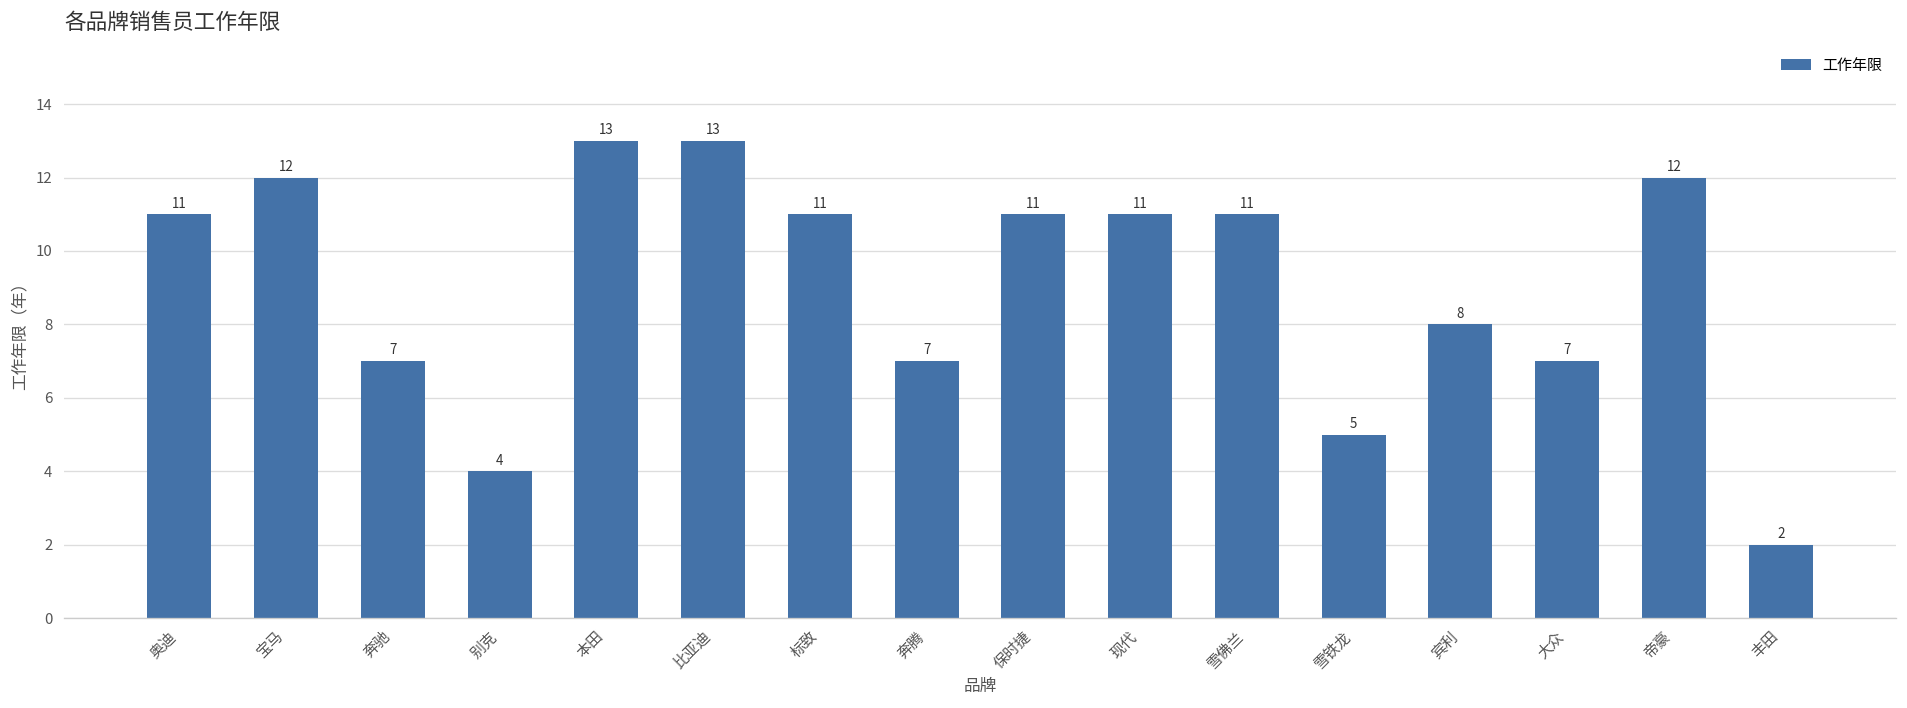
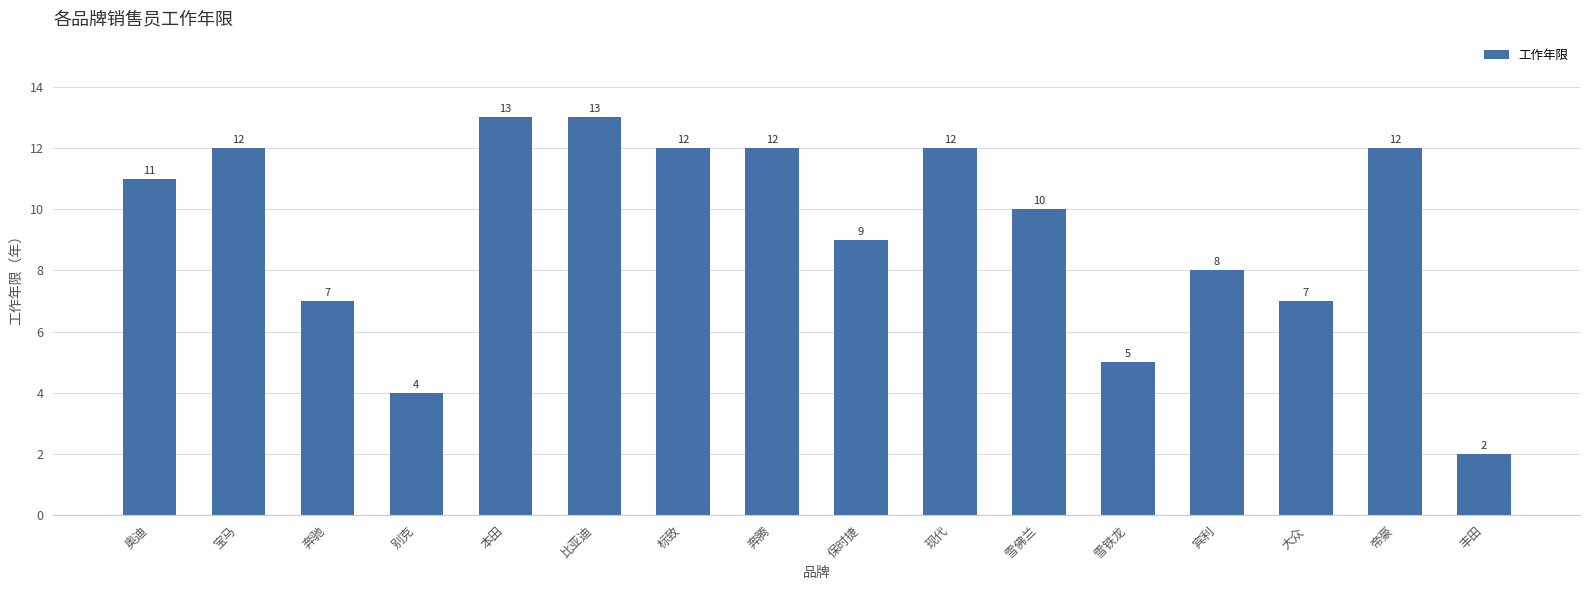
标致: 11 -> 12
奔腾: 7 -> 12
保时捷: 11 -> 9
现代: 11 -> 12
雪佛兰: 11 -> 10
